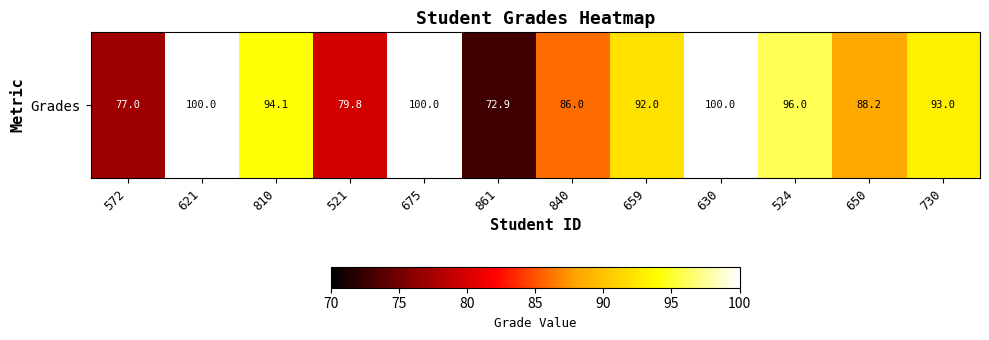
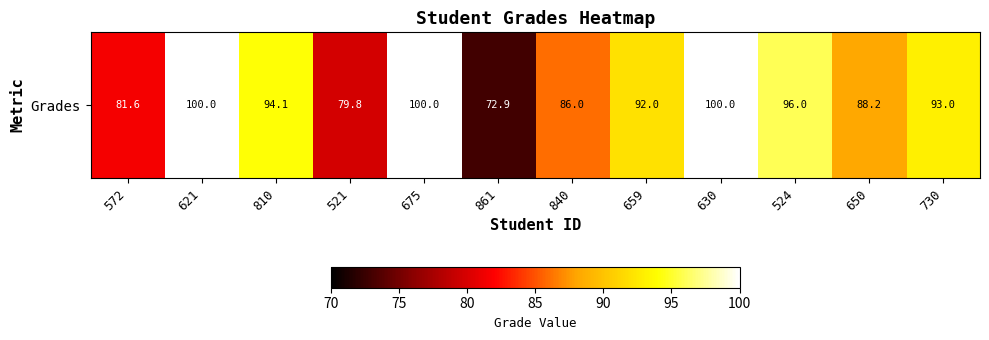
Grades, 572: 77.0 -> 81.6
